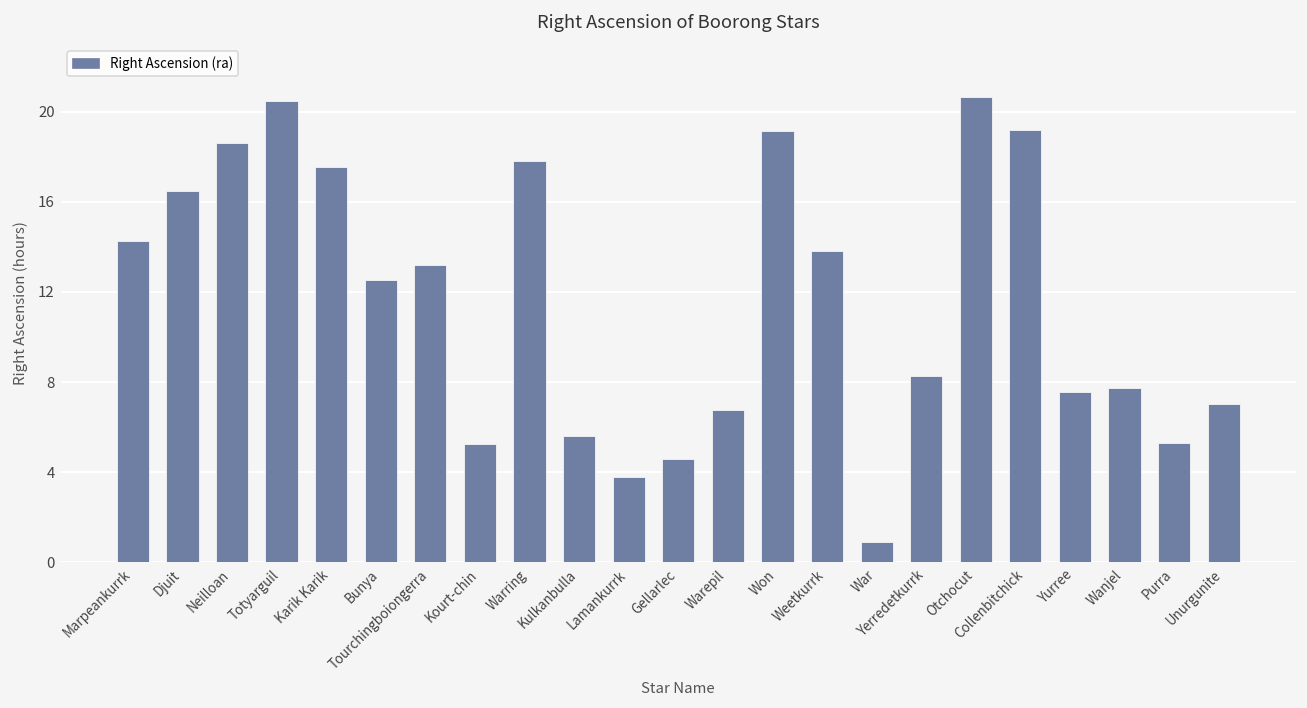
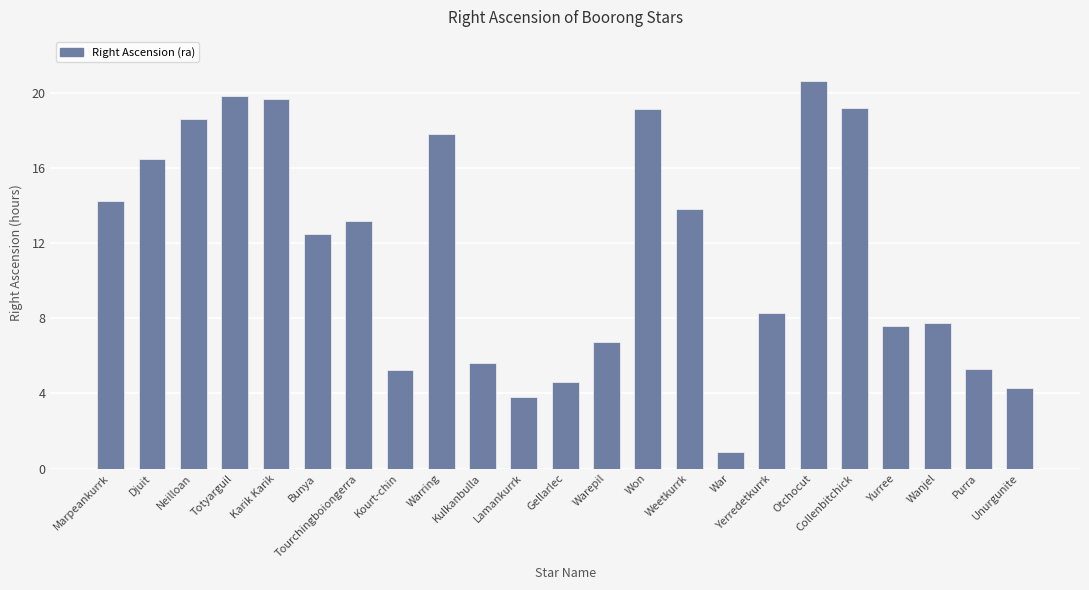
Totyarguil: 20.5 -> 19.8
Karik Karik: 17.6 -> 19.7
Unurgunite: 7.0 -> 4.3
